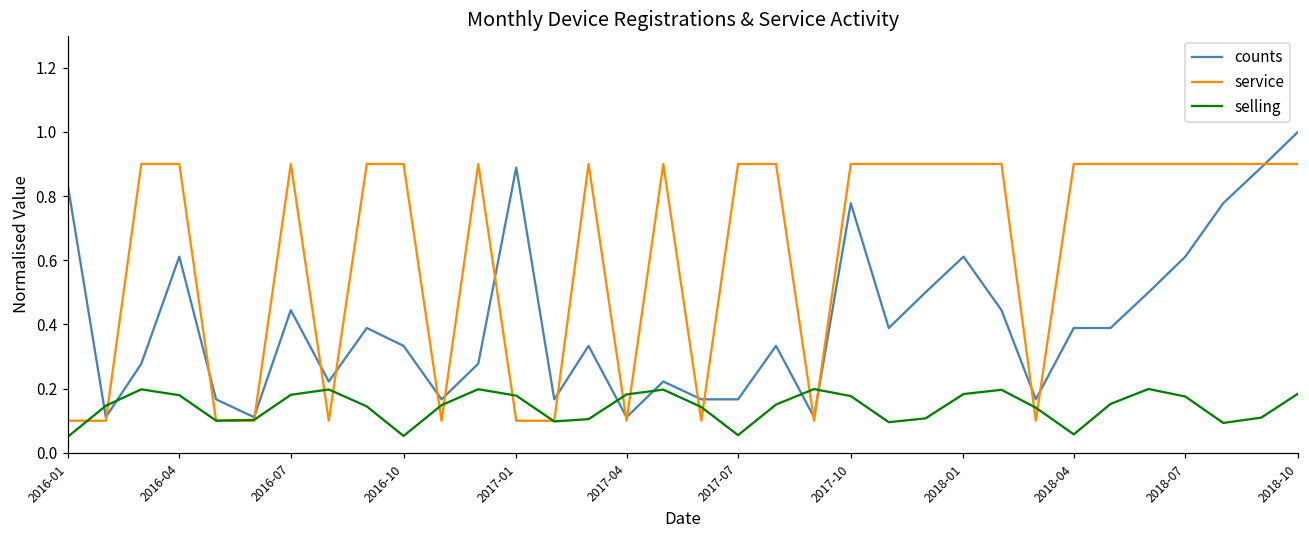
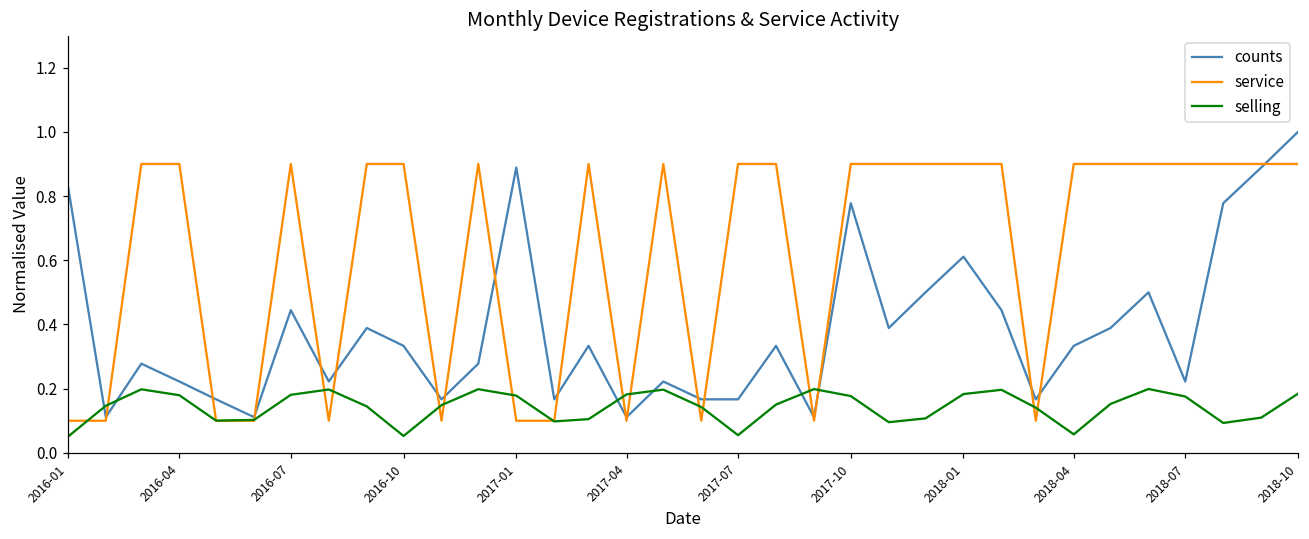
counts, 2016-04: 0.61 -> 0.22
counts, 2018-04: 0.39 -> 0.33
counts, 2018-07: 0.61 -> 0.22
